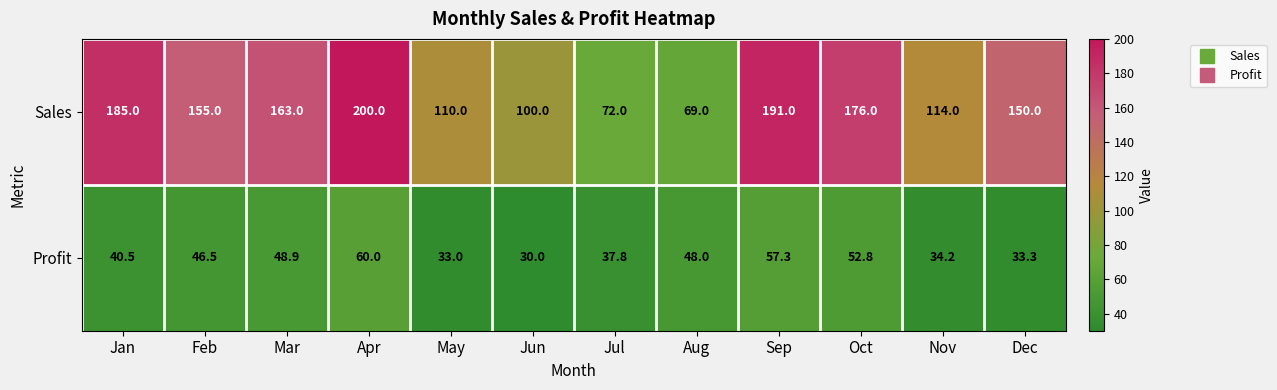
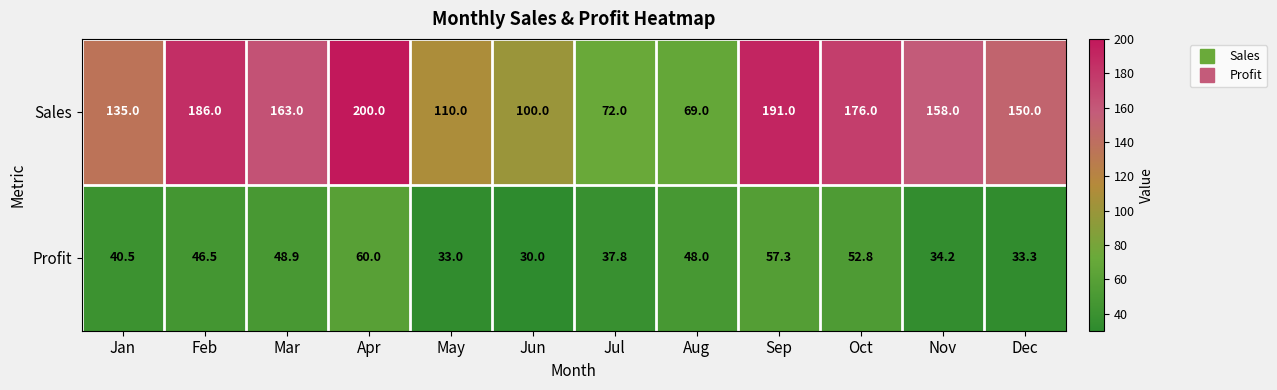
Sales, Jan: 185.0 -> 135.0
Sales, Feb: 155.0 -> 186.0
Sales, Nov: 114.0 -> 158.0
